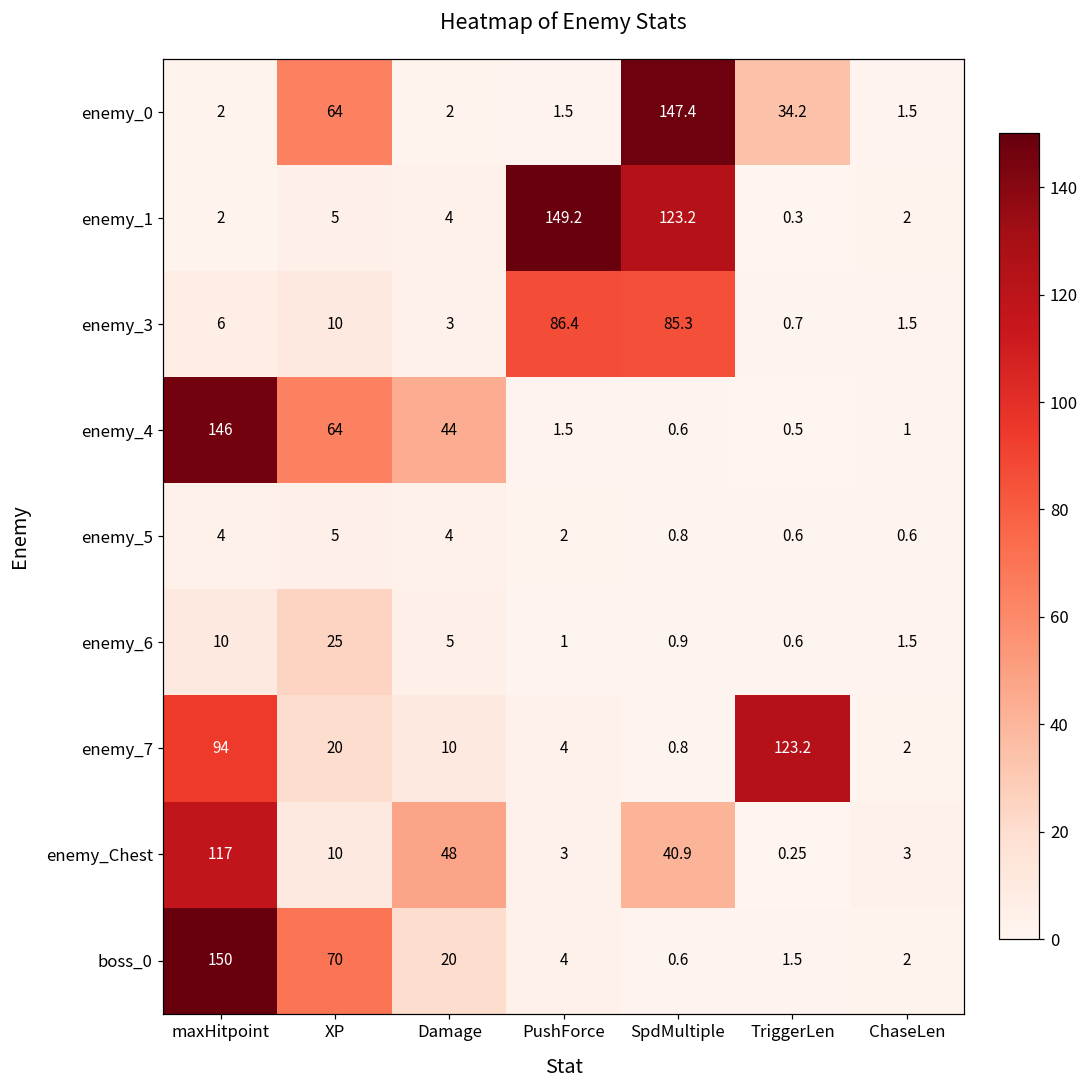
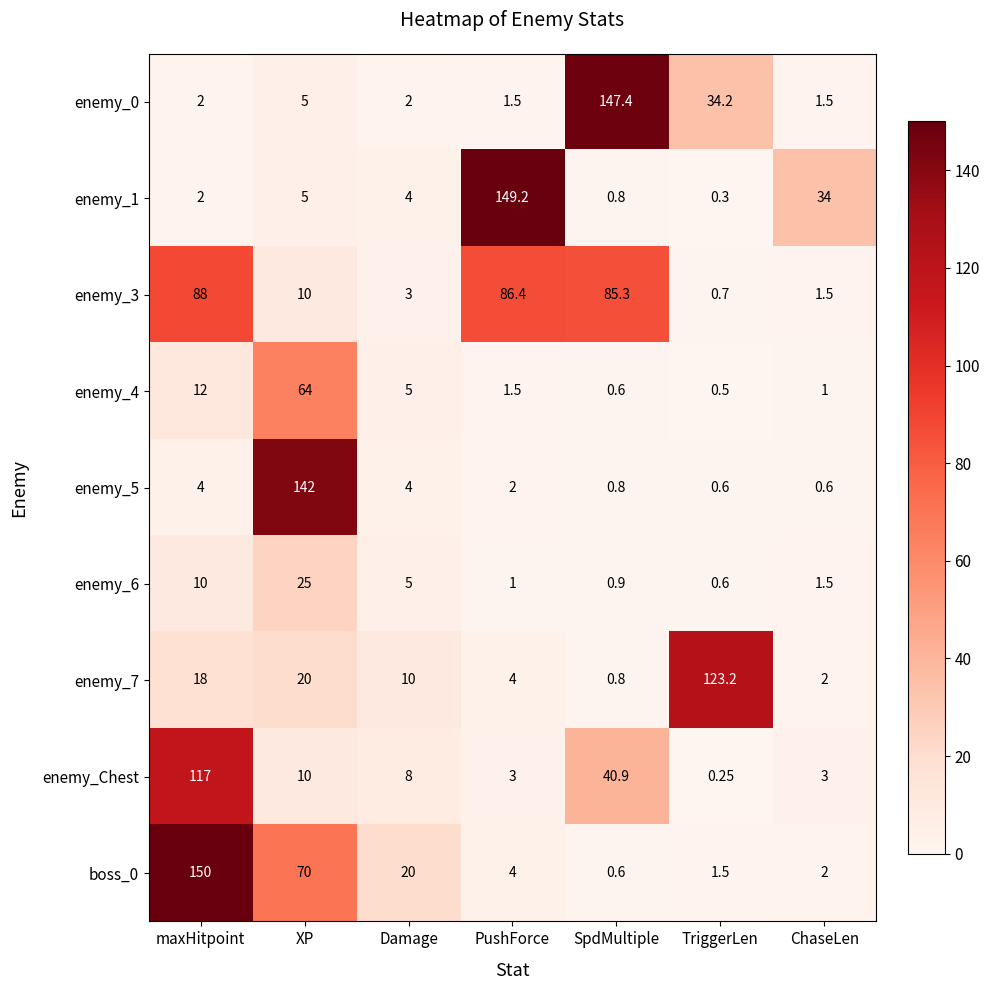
enemy_0, XP: 64 -> 5
enemy_1, SpdMultiple: 123.2 -> 0.8
enemy_1, ChaseLen: 2 -> 34
enemy_3, maxHitpoint: 6 -> 88
enemy_4, maxHitpoint: 146 -> 12
enemy_4, Damage: 44 -> 5
enemy_5, XP: 5 -> 142
enemy_7, maxHitpoint: 94 -> 18
enemy_Chest, Damage: 48 -> 8
